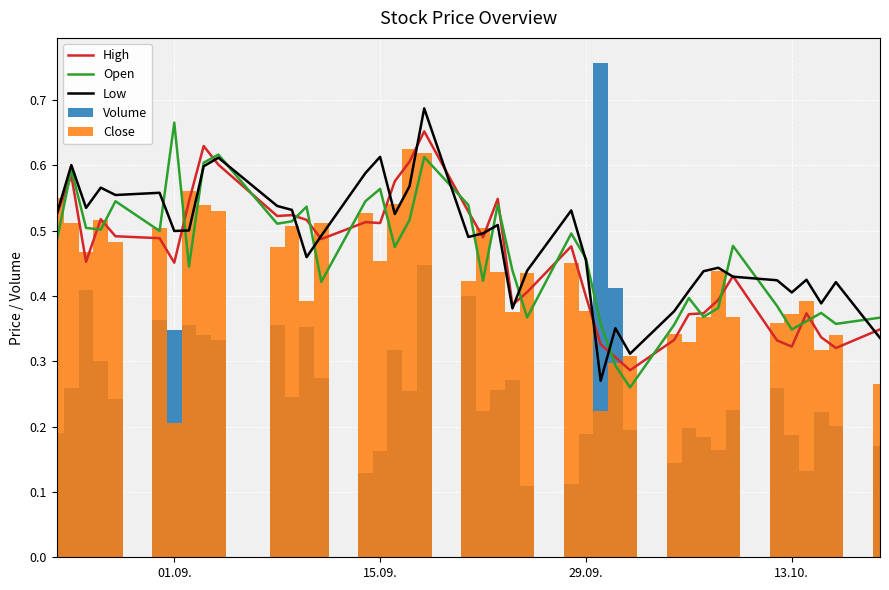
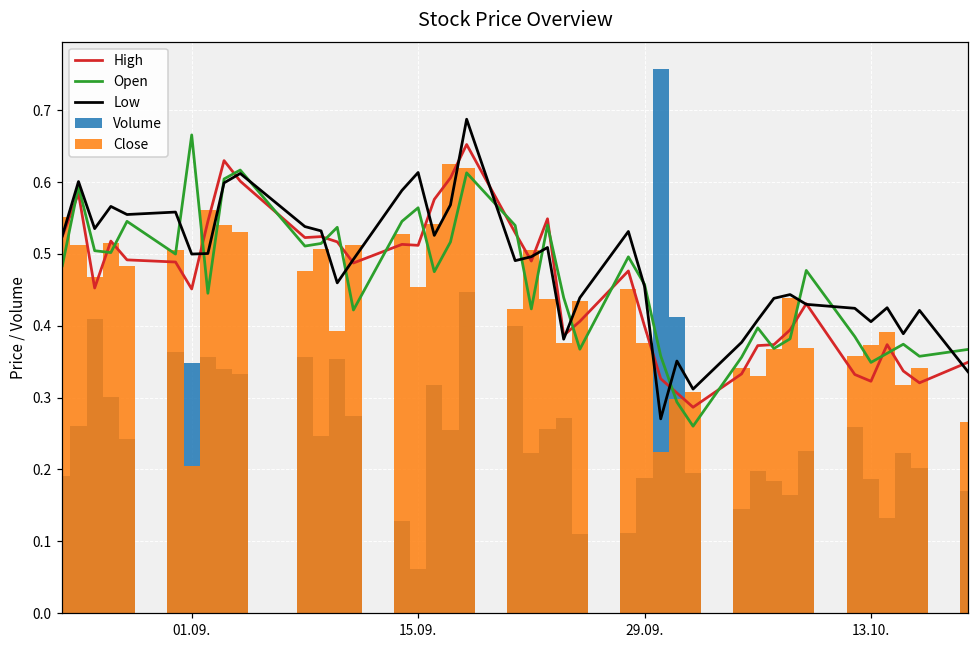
Volume, 15.09.: 0.16 -> 0.06
